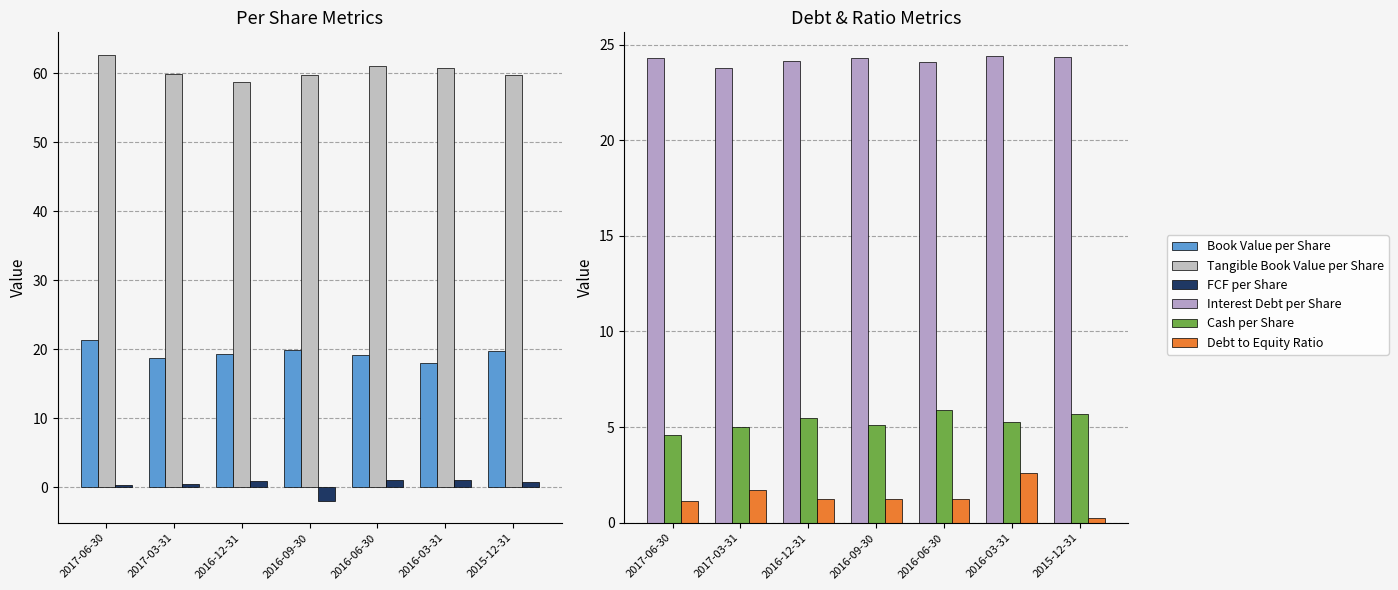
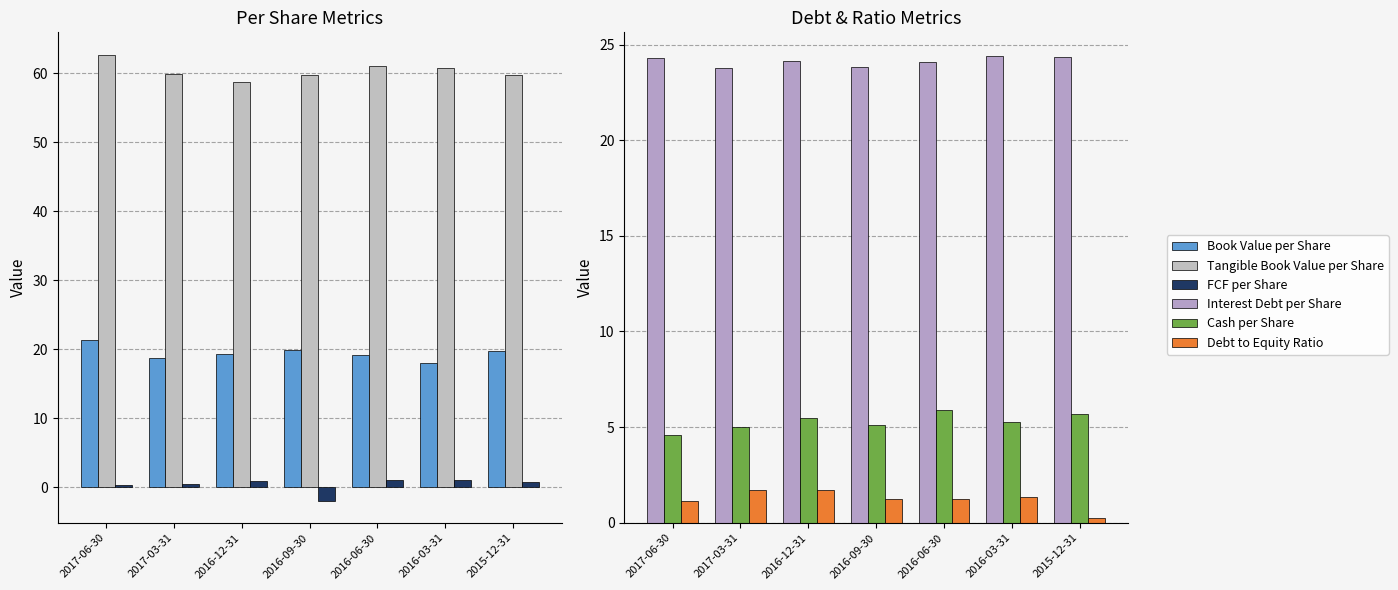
Debt & Ratio Metrics, Debt to Equity Ratio, 2016-12-31: 1.3 -> 1.7
Debt & Ratio Metrics, Interest Debt per Share, 2016-09-30: 24.3 -> 23.8
Debt & Ratio Metrics, Debt to Equity Ratio, 2016-03-31: 2.6 -> 1.4
